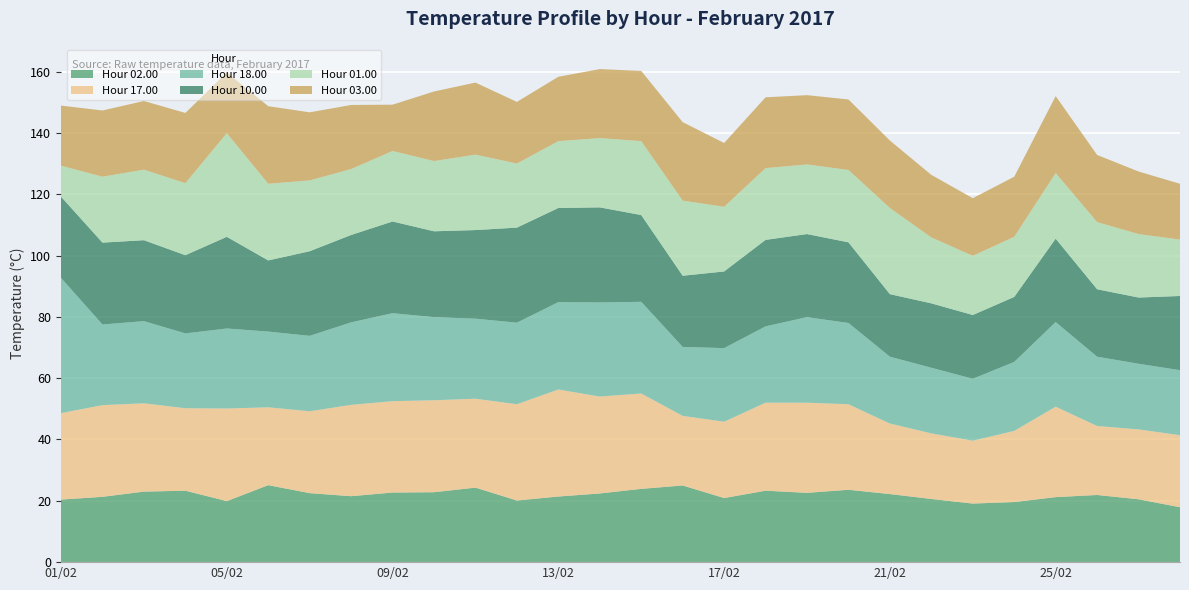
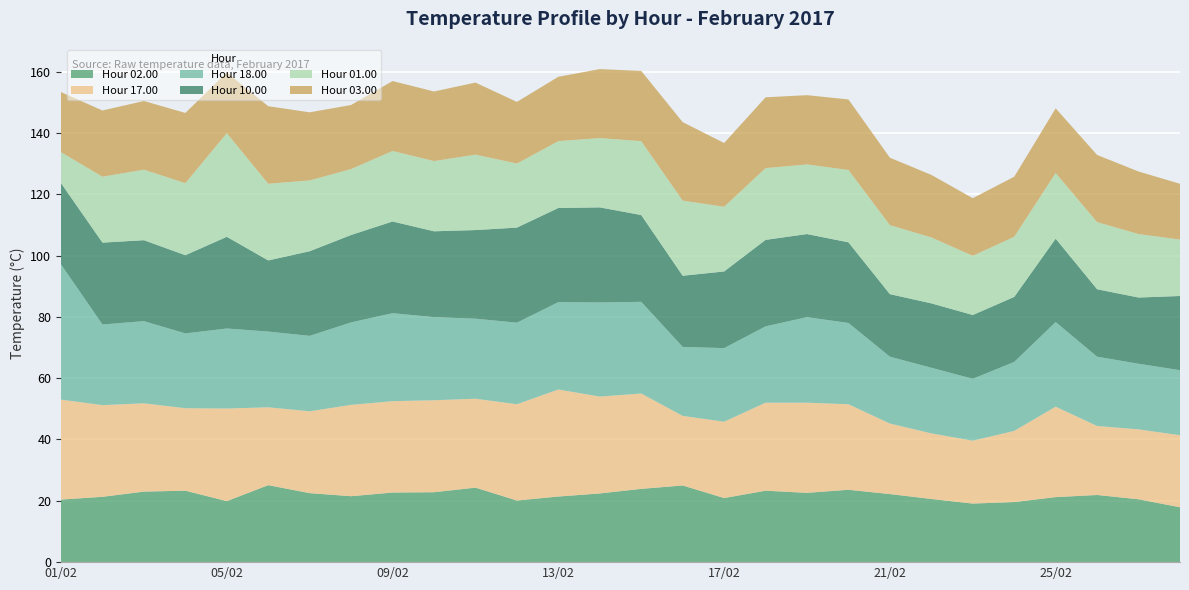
Hour 17.00, 01/02: 28 -> 33
Hour 03.00, 09/02: 15 -> 23
Hour 01.00, 21/02: 28 -> 23
Hour 03.00, 25/02: 25 -> 21
